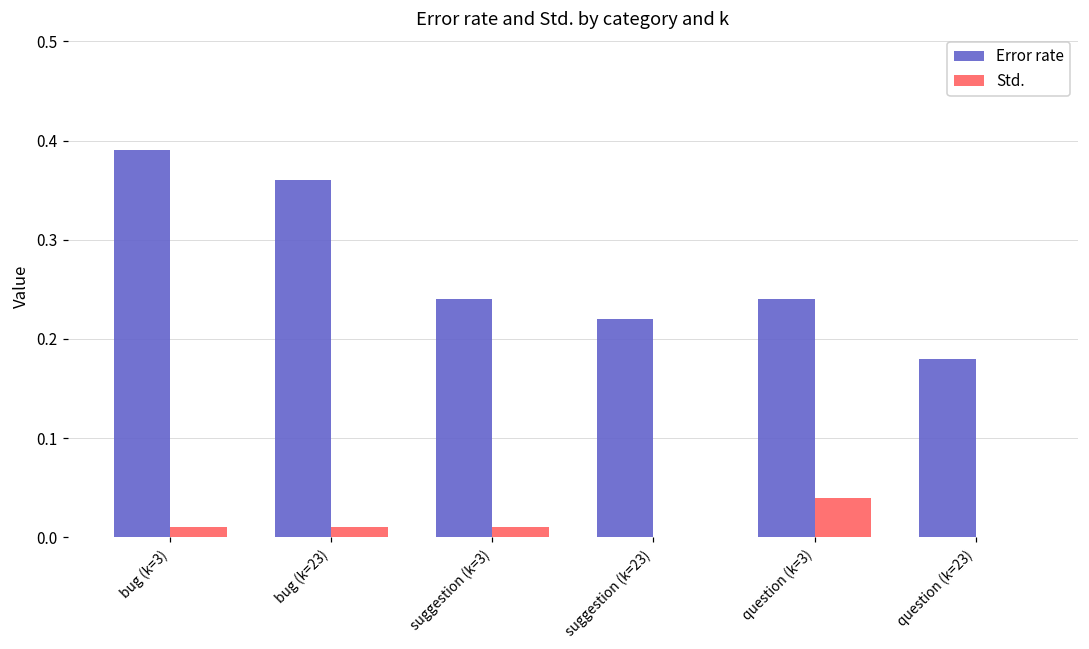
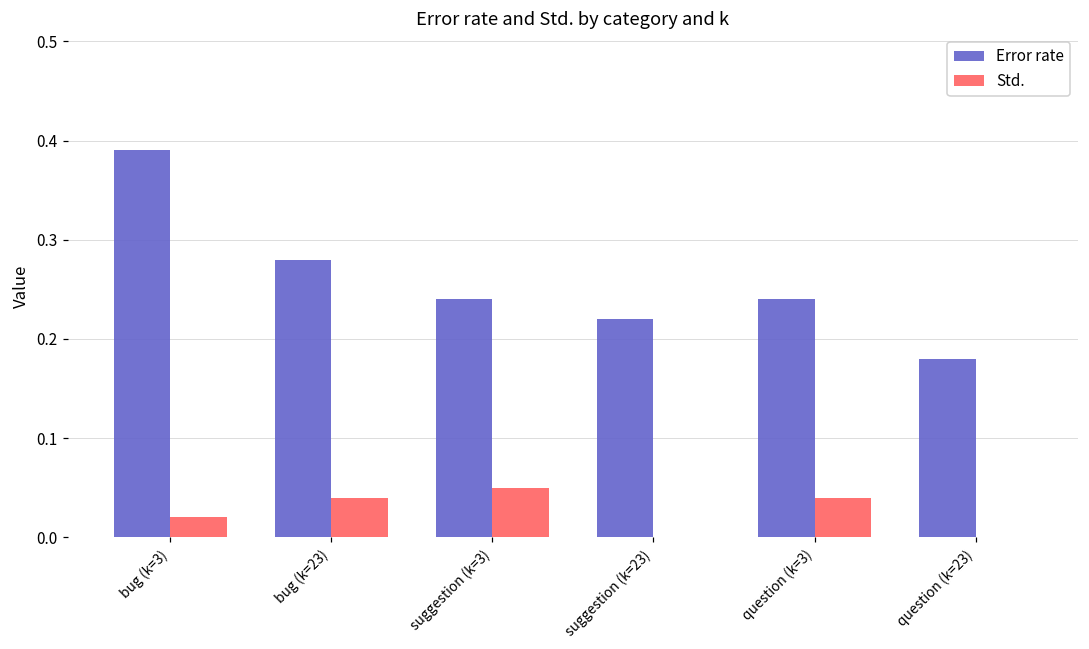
Std., bug (k=3): 0.01 -> 0.02
Error rate, bug (k=23): 0.36 -> 0.28
Std., bug (k=23): 0.01 -> 0.04
Std., suggestion (k=3): 0.01 -> 0.05
